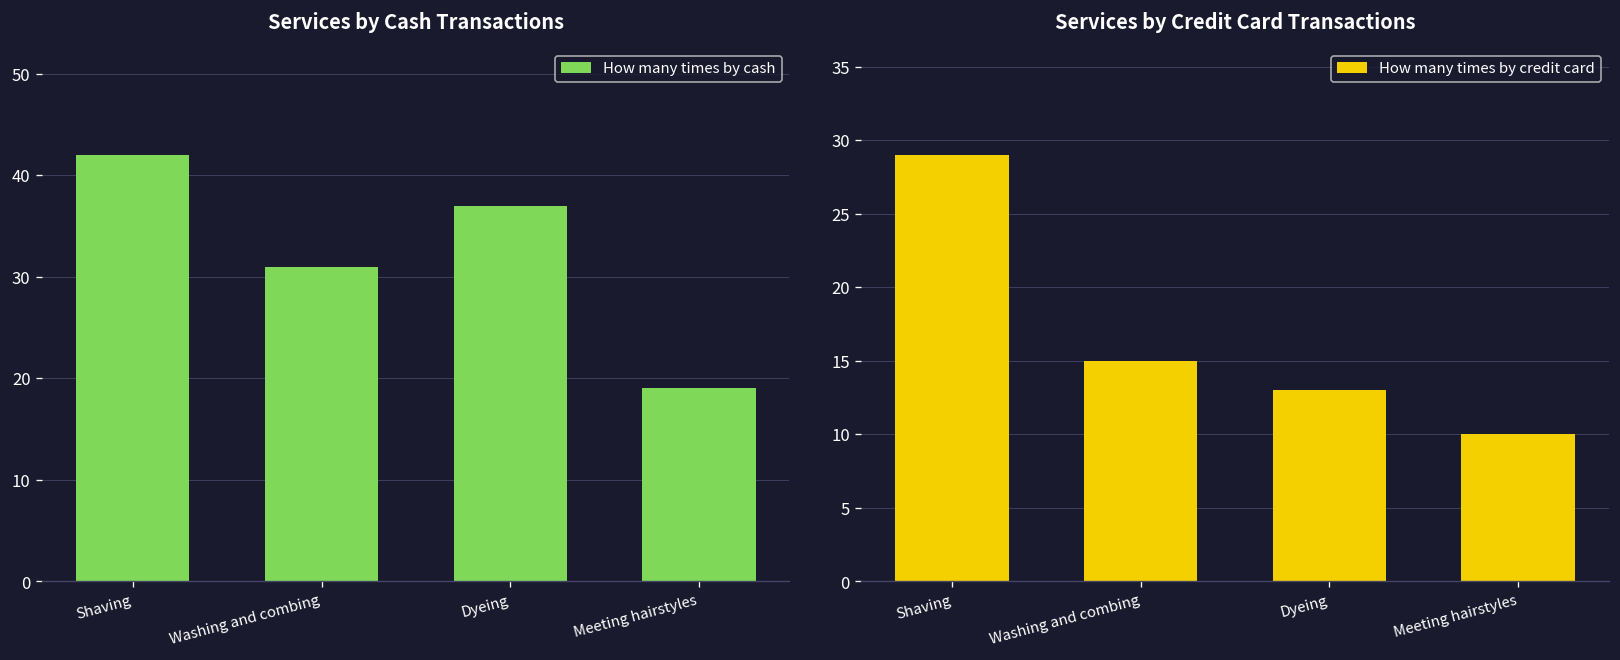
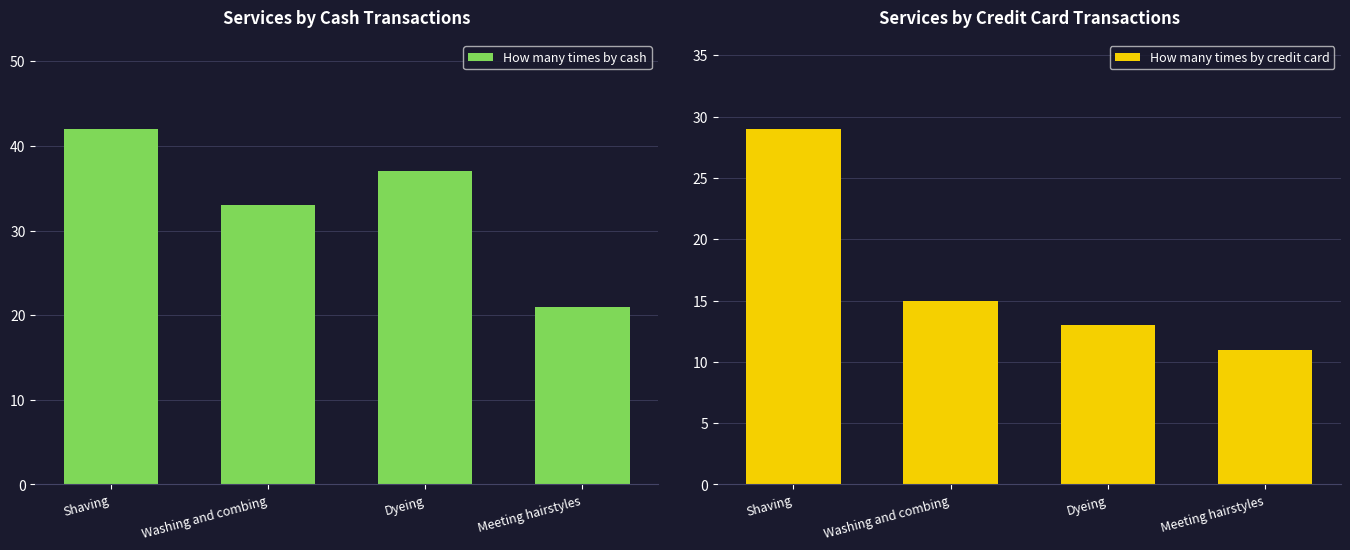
Services by Cash Transactions, Washing and combing: 31 -> 33
Services by Cash Transactions, Meeting hairstyles: 19 -> 21
Services by Credit Card Transactions, Meeting hairstyles: 10 -> 11
